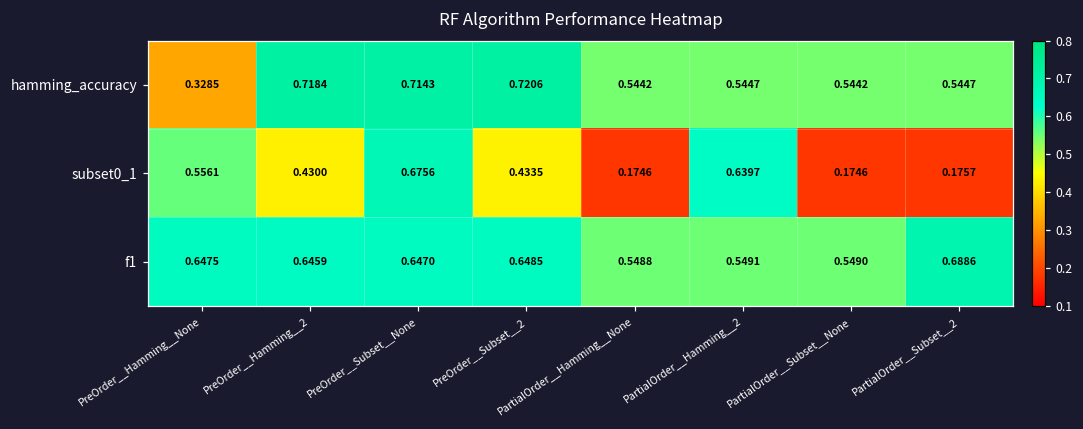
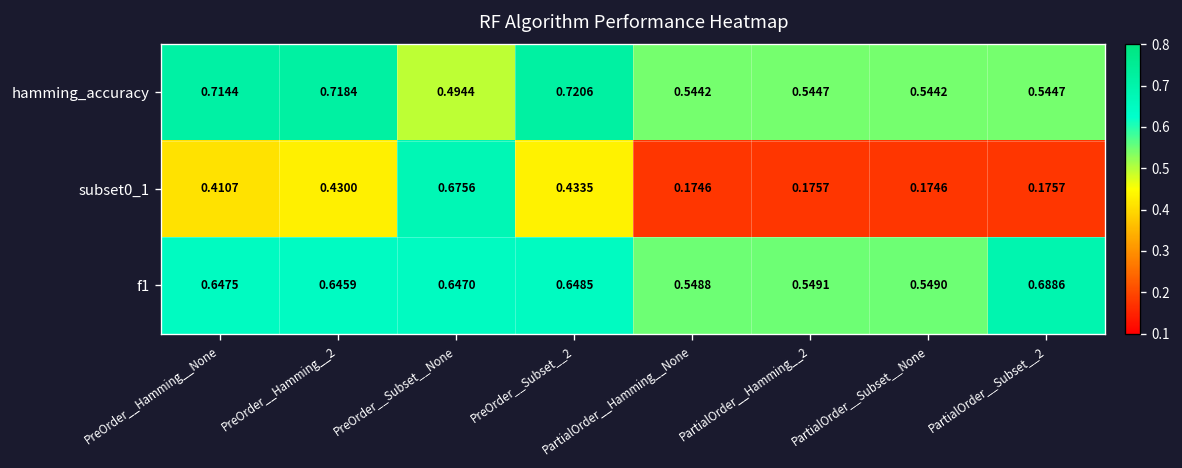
hamming_accuracy, PreOrder__Hamming__None: 0.3285 -> 0.7144
hamming_accuracy, PreOrder__Subset__None: 0.7143 -> 0.4944
subset0_1, PreOrder__Hamming__None: 0.5561 -> 0.4107
subset0_1, PartialOrder__Hamming__2: 0.6397 -> 0.1757
